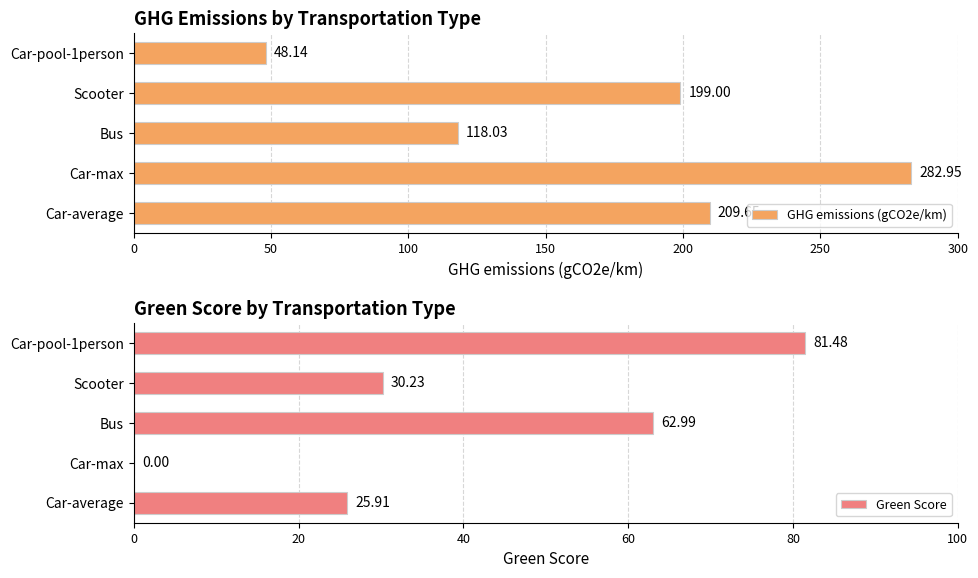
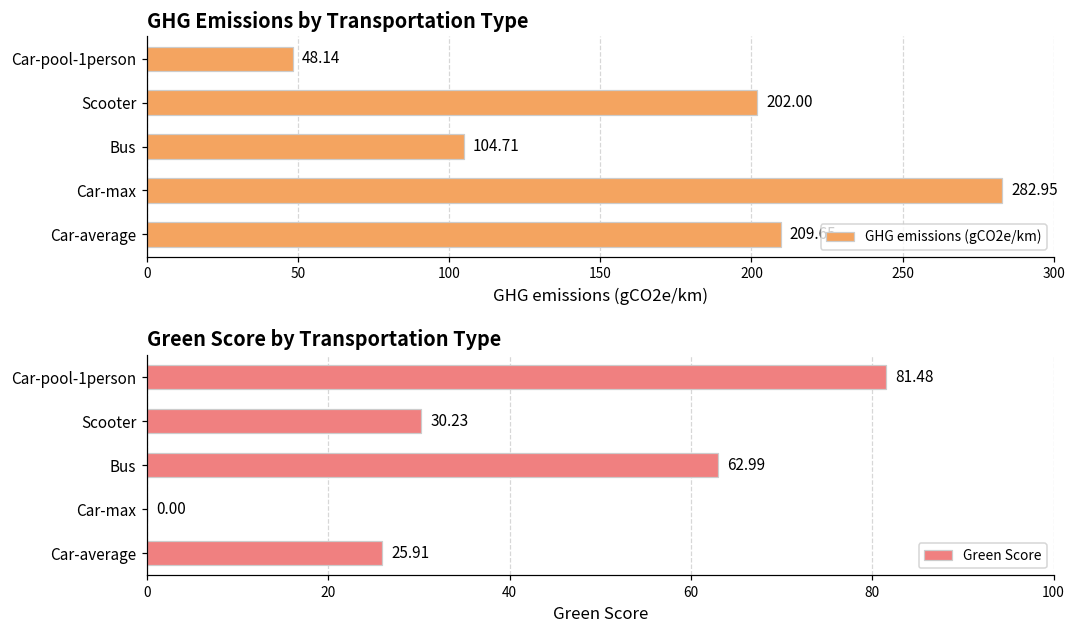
GHG Emissions by Transportation Type, Scooter: 199.00 -> 202.00
GHG Emissions by Transportation Type, Bus: 118.03 -> 104.71
